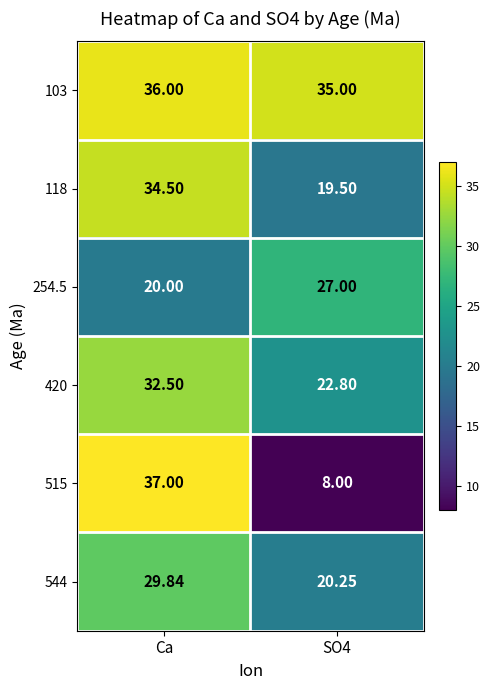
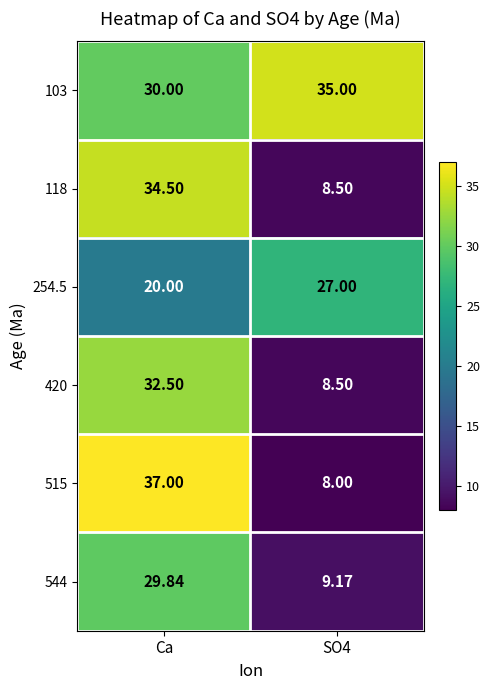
103, Ca: 36.00 -> 30.00
118, SO4: 19.50 -> 8.50
420, SO4: 22.80 -> 8.50
544, SO4: 20.25 -> 9.17
